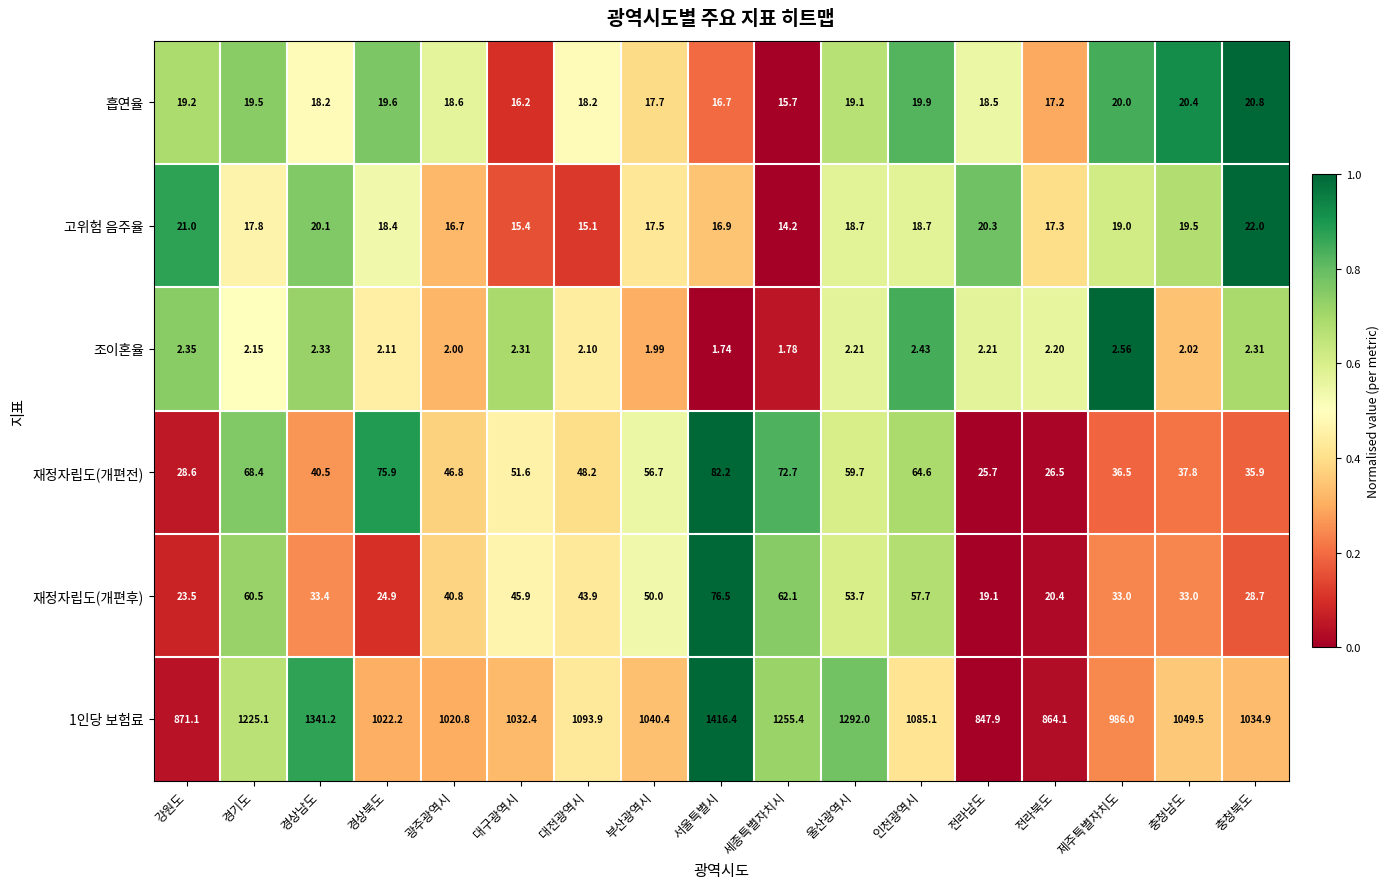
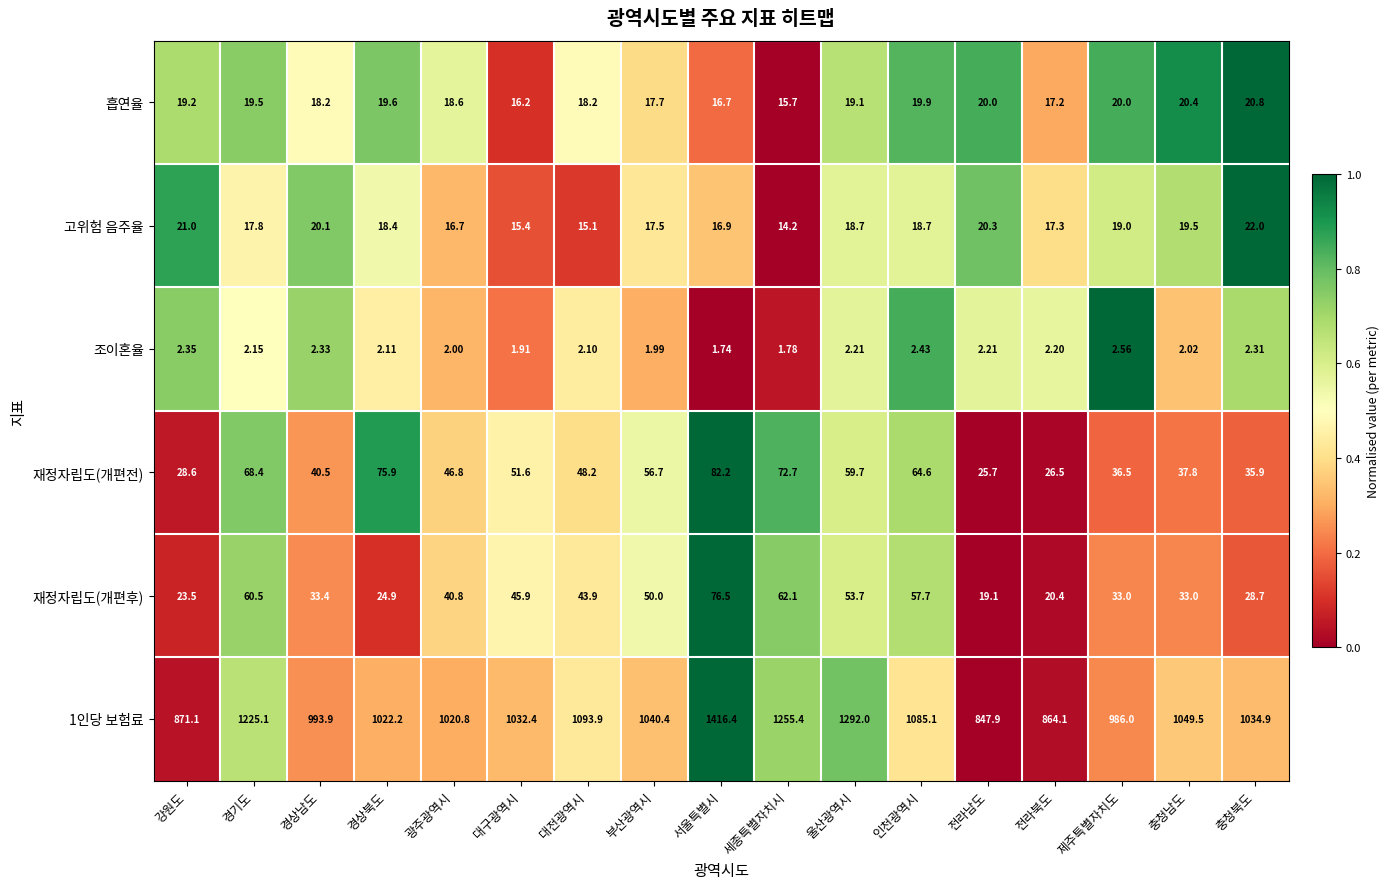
흡연율, 전라남도: 18.5 -> 20.0
조이혼율, 대구광역시: 2.31 -> 1.91
1인당 보험료, 경상남도: 1341.2 -> 993.9
